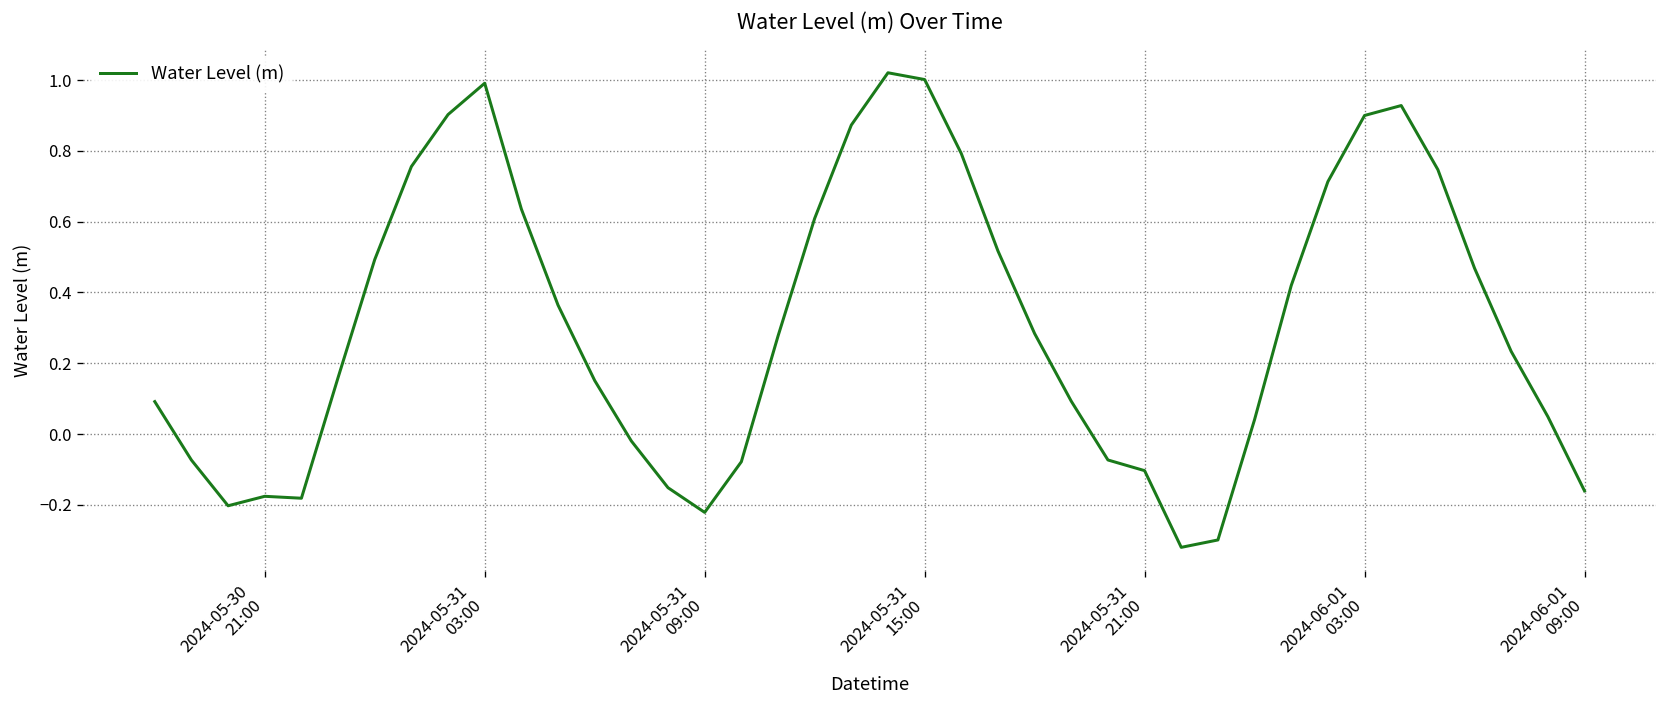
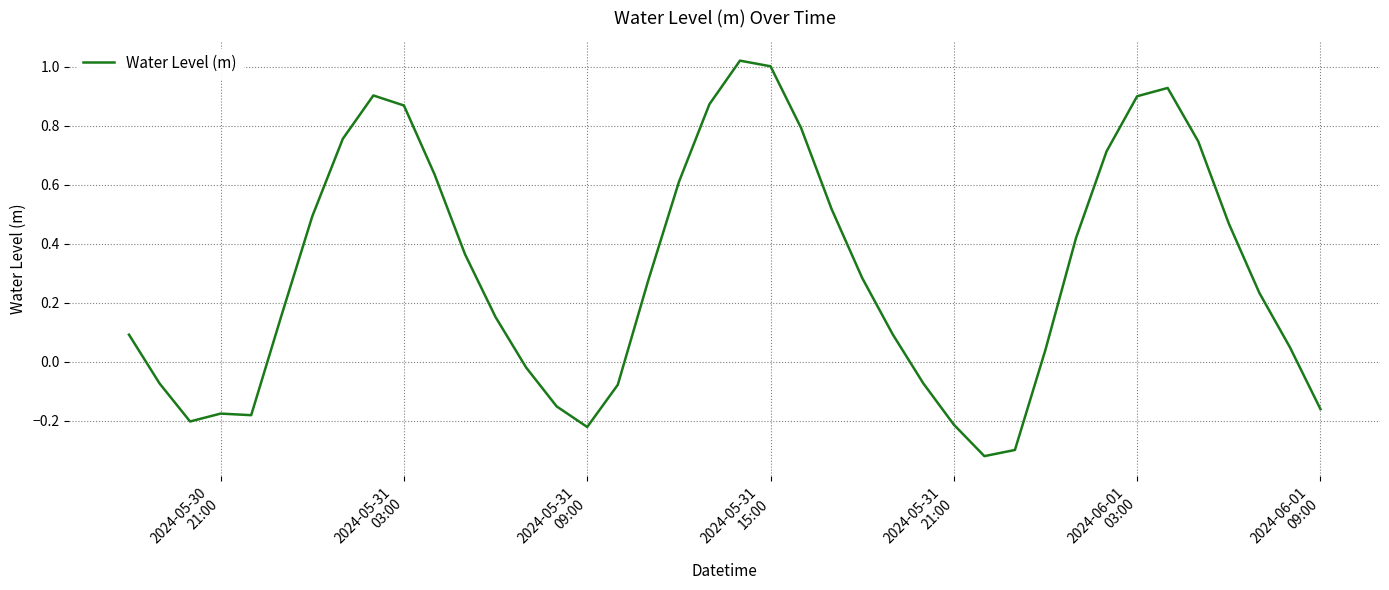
2024-05-31 03:00: 0.99 -> 0.87
2024-05-31 21:00: -0.10 -> -0.21
